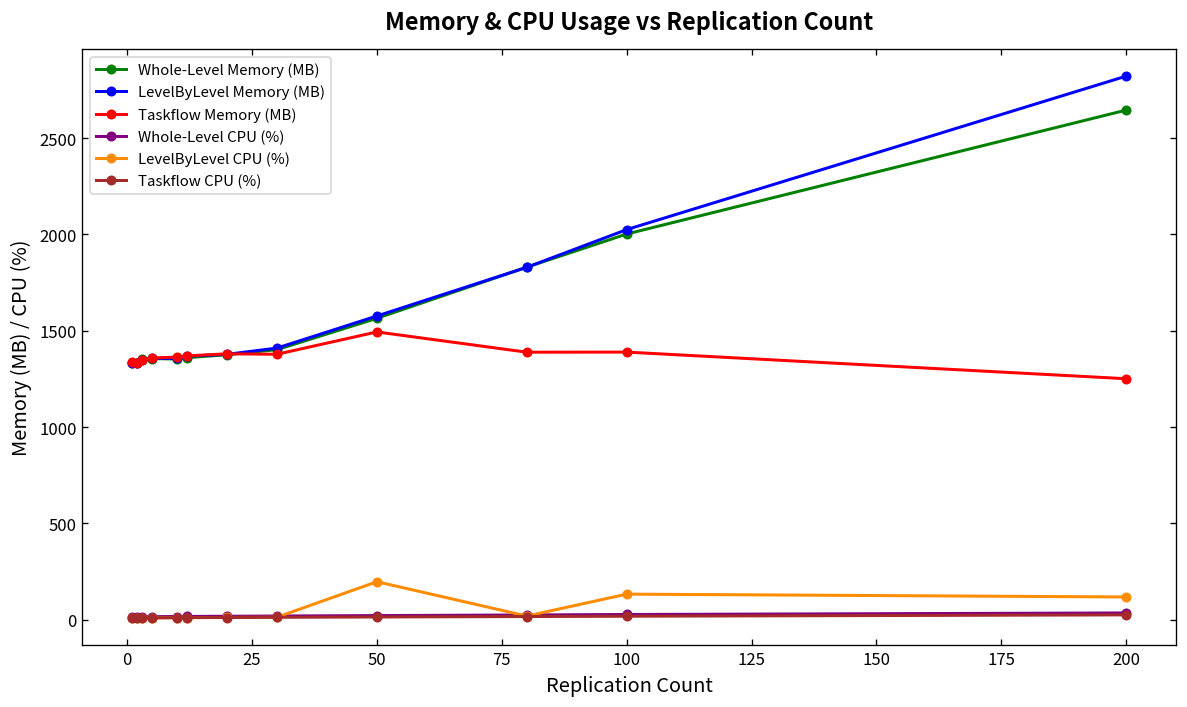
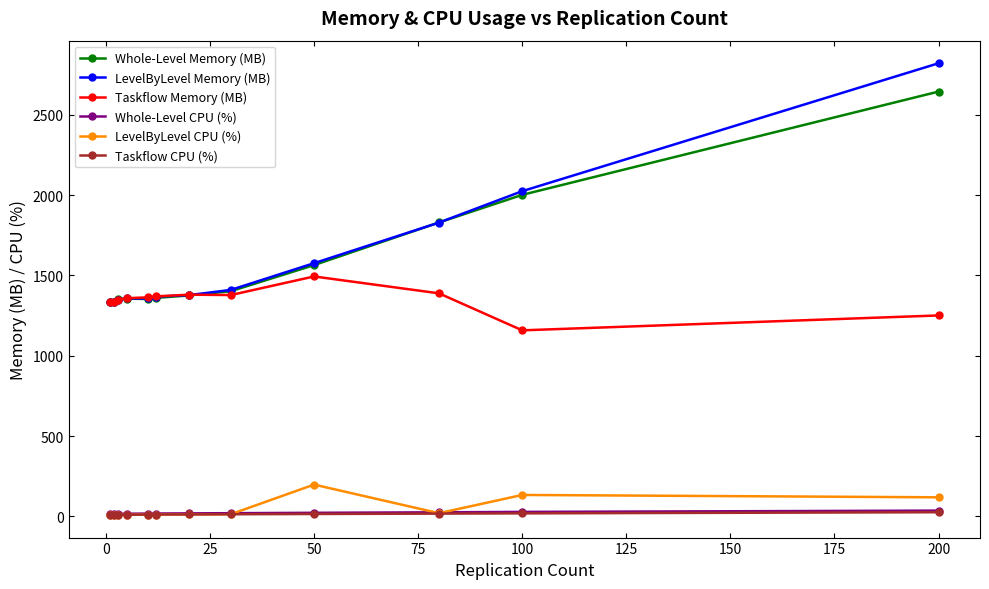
Taskflow Memory (MB), 100: 1390 -> 1160
